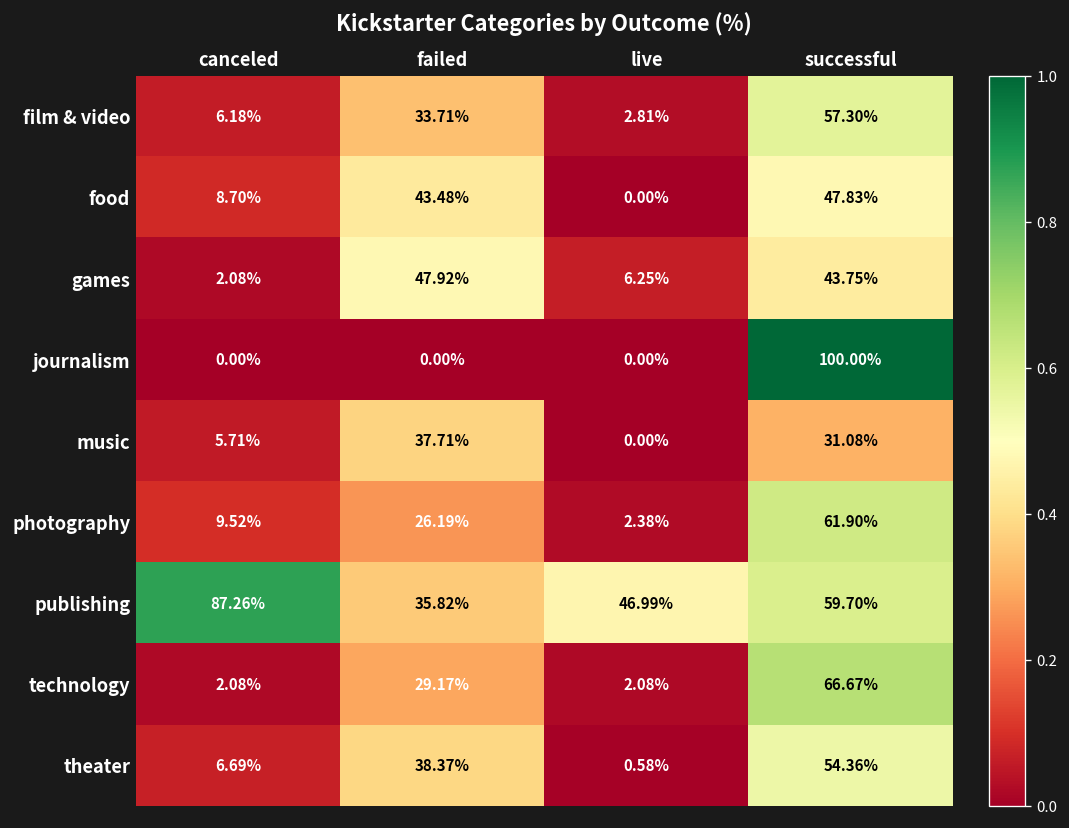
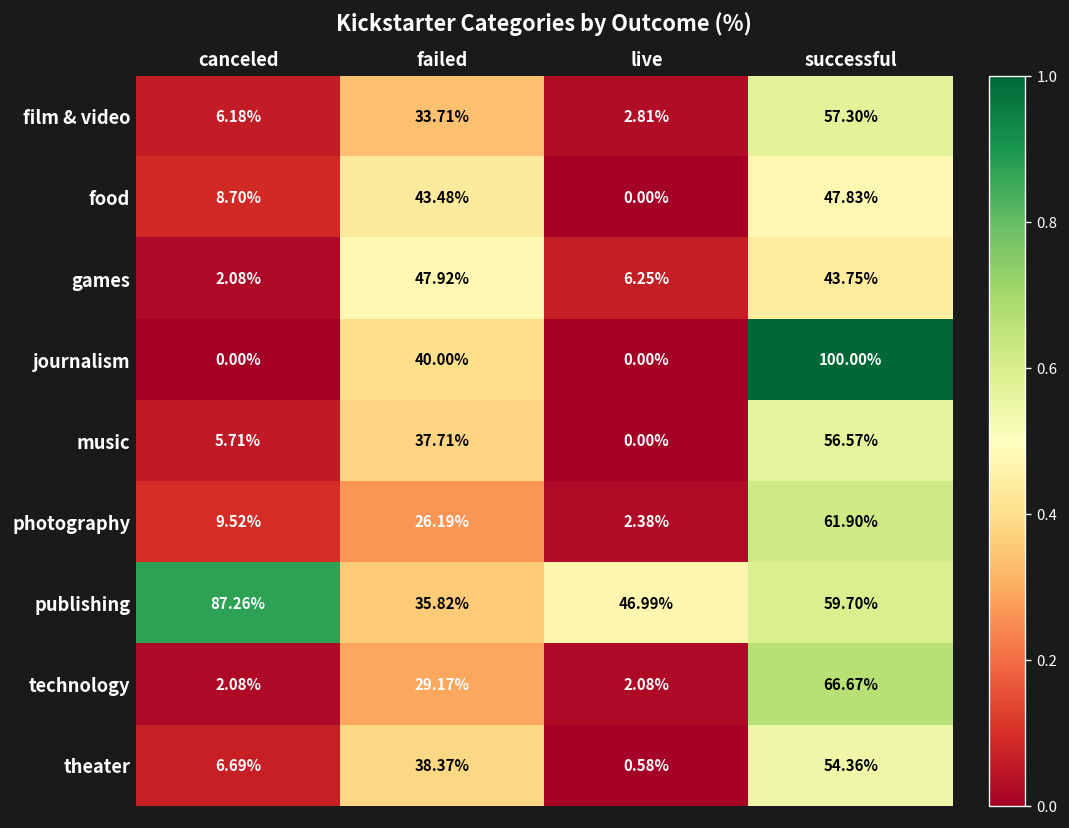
journalism, failed: 0.00% -> 40.00%
music, successful: 31.08% -> 56.57%
